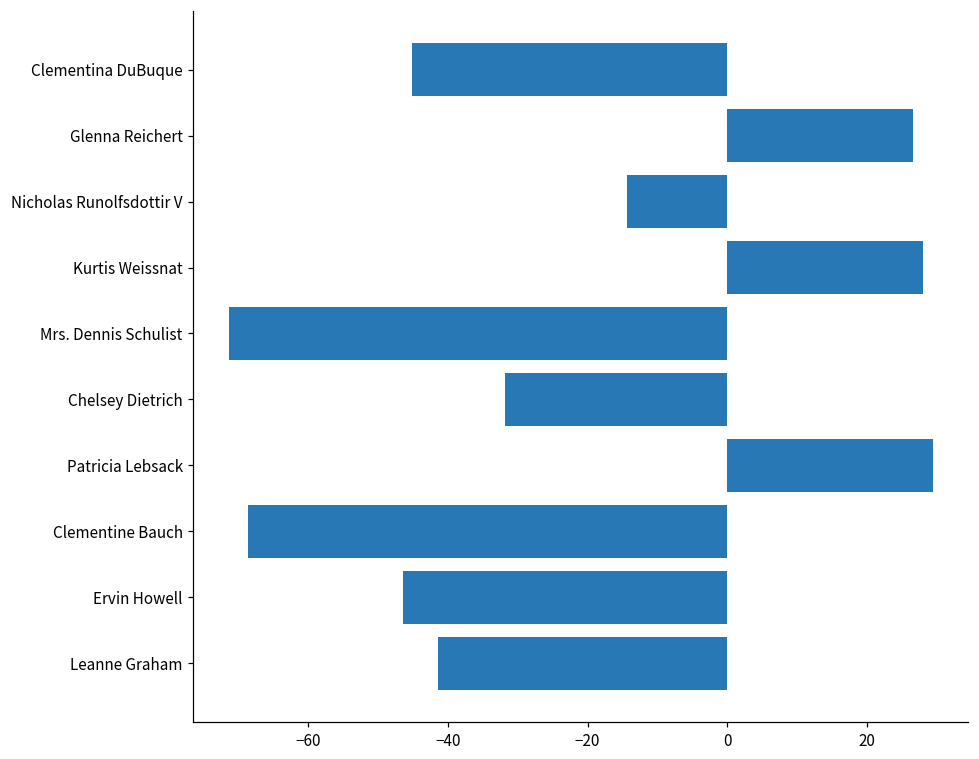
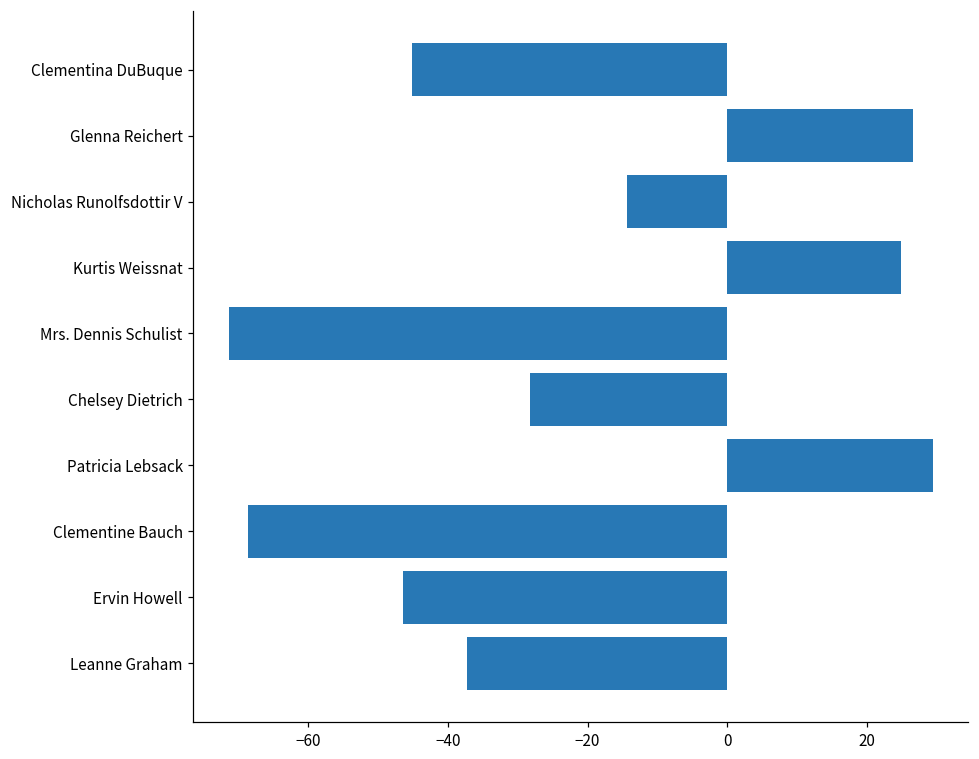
Kurtis Weissnat: 28 -> 25
Chelsey Dietrich: -32 -> -28
Leanne Graham: -41 -> -37
